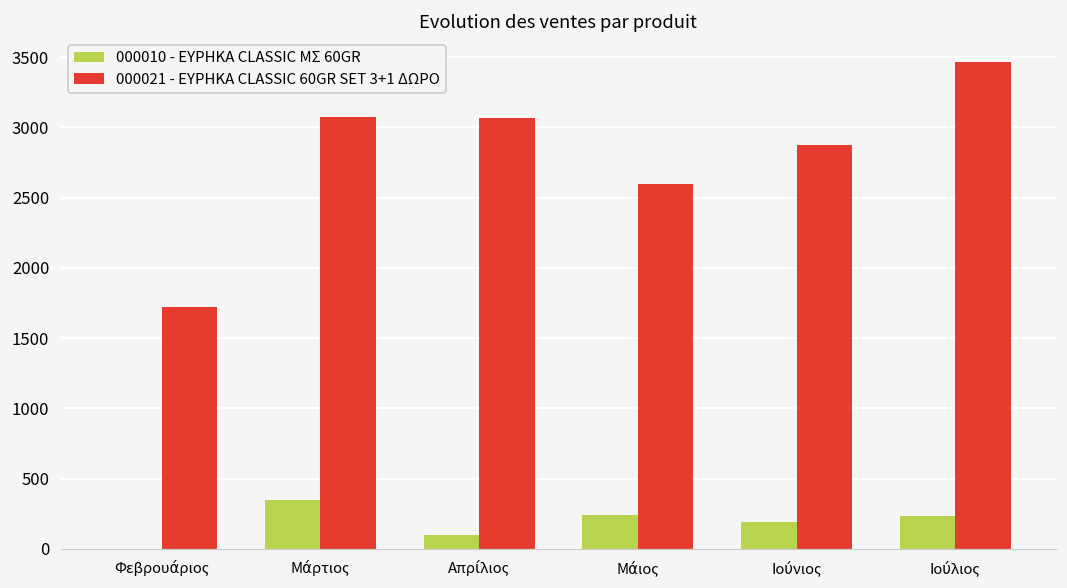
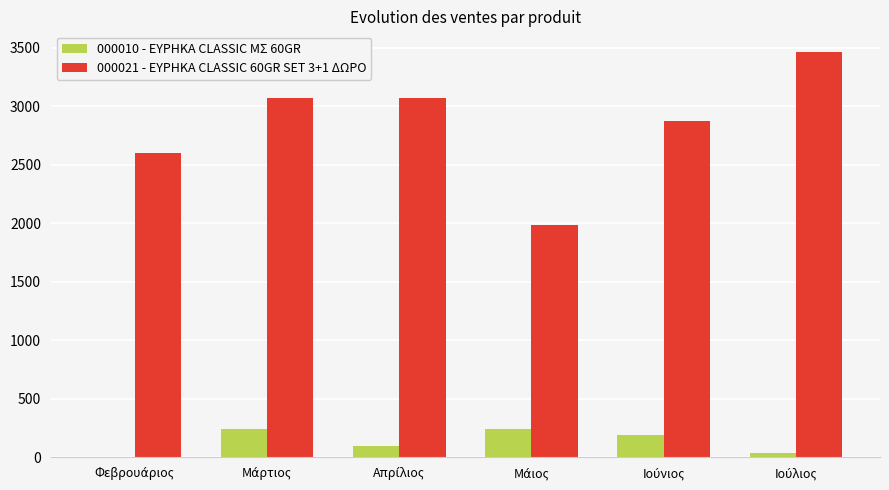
000021 - ΕΥΡΗΚΑ CLASSIC 60GR SET 3+1 ΔΩΡΟ, Φεβρουάριος: 1720 -> 2600
000010 - ΕΥΡΗΚΑ CLASSIC ΜΣ 60GR, Μάρτιος: 350 -> 240
000021 - ΕΥΡΗΚΑ CLASSIC 60GR SET 3+1 ΔΩΡΟ, Μάιος: 2600 -> 1990
000010 - ΕΥΡΗΚΑ CLASSIC ΜΣ 60GR, Ιούλιος: 230 -> 40
